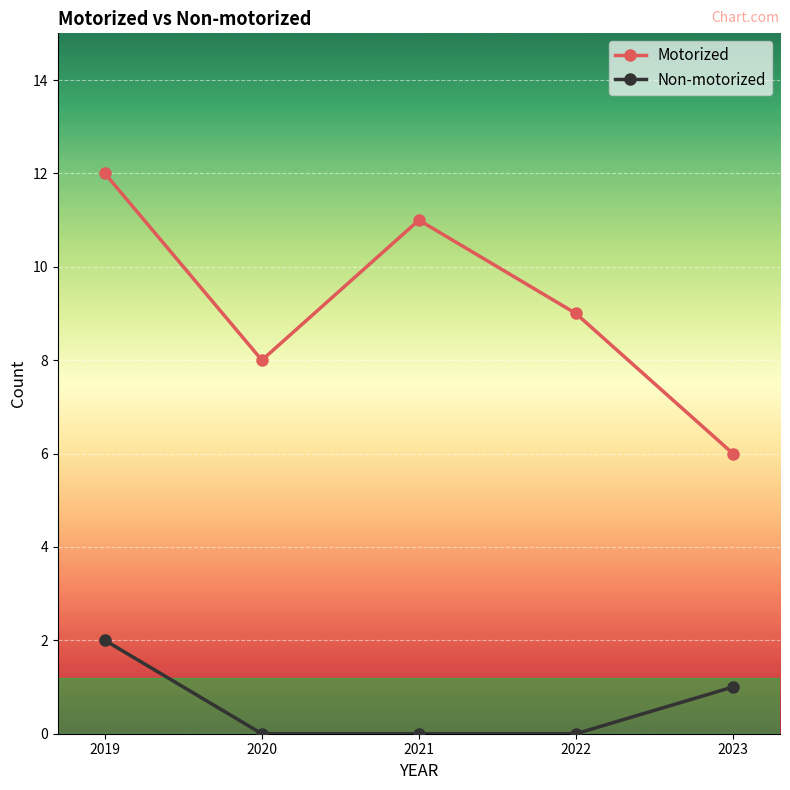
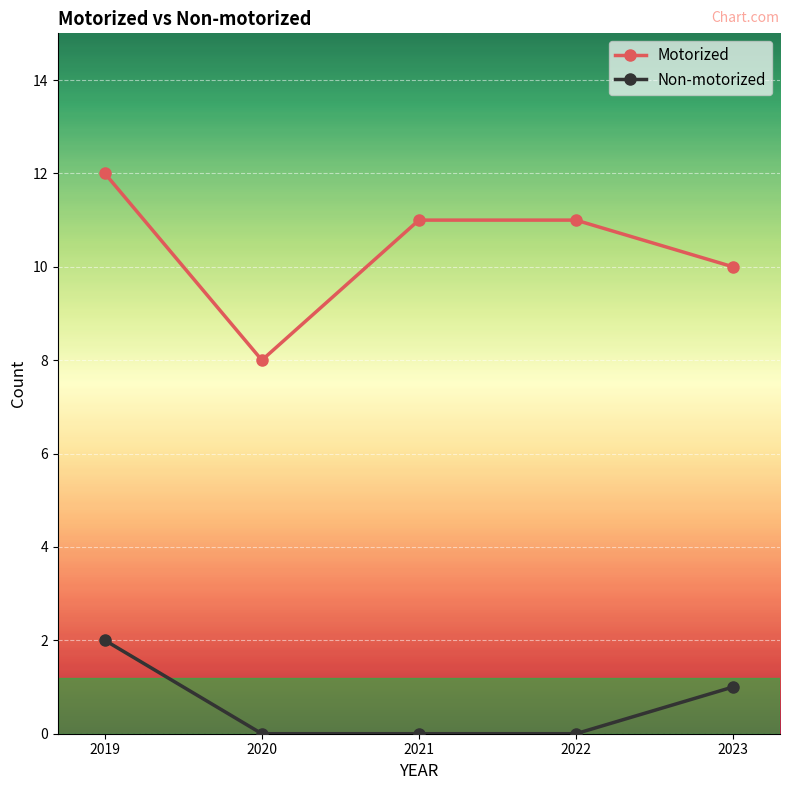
Motorized, 2022: 9 -> 11
Motorized, 2023: 6 -> 10
